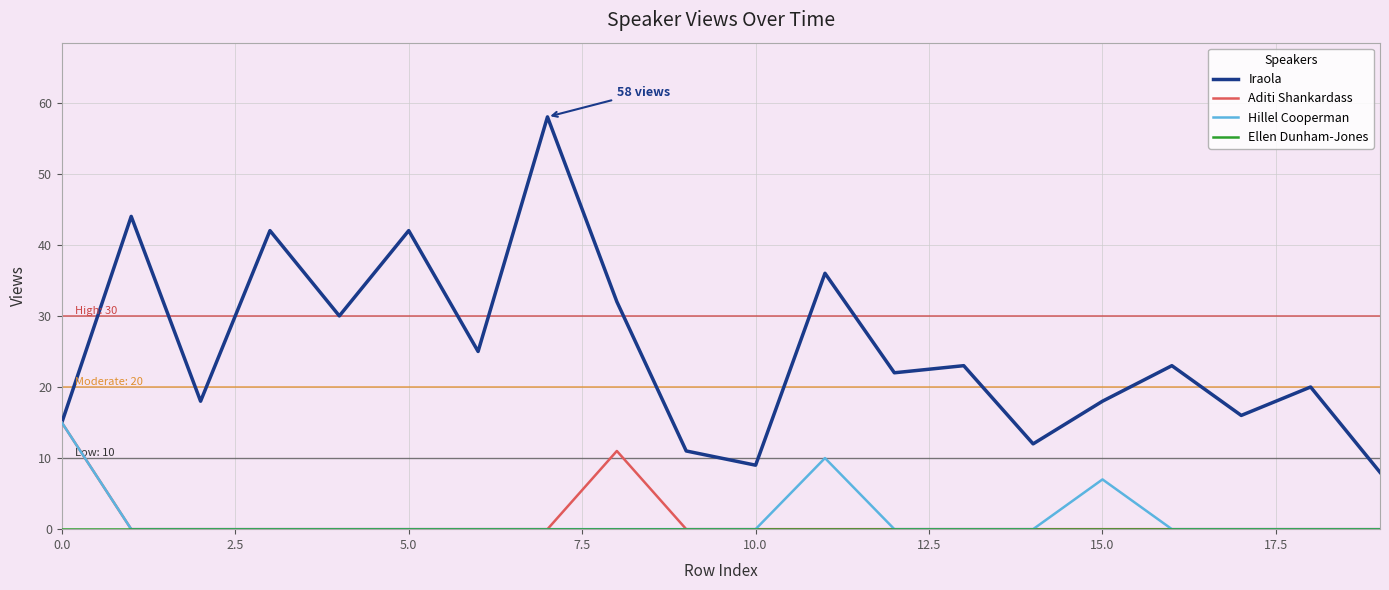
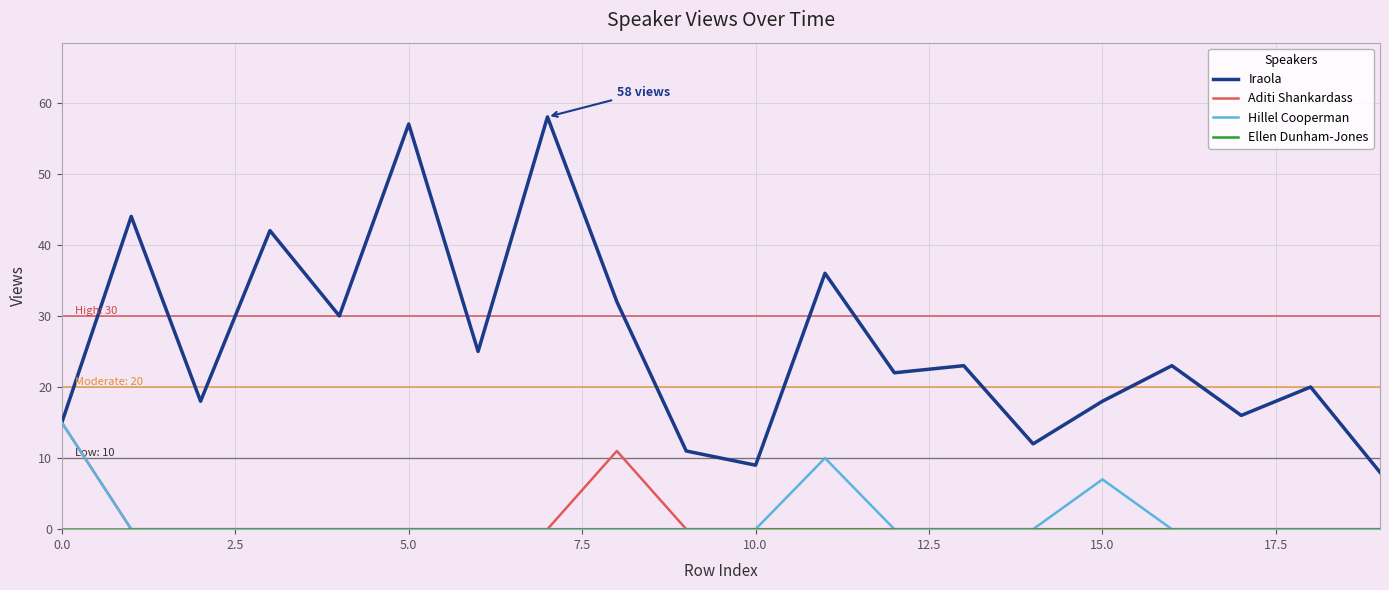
Iraola, 5.0: 42 -> 57
